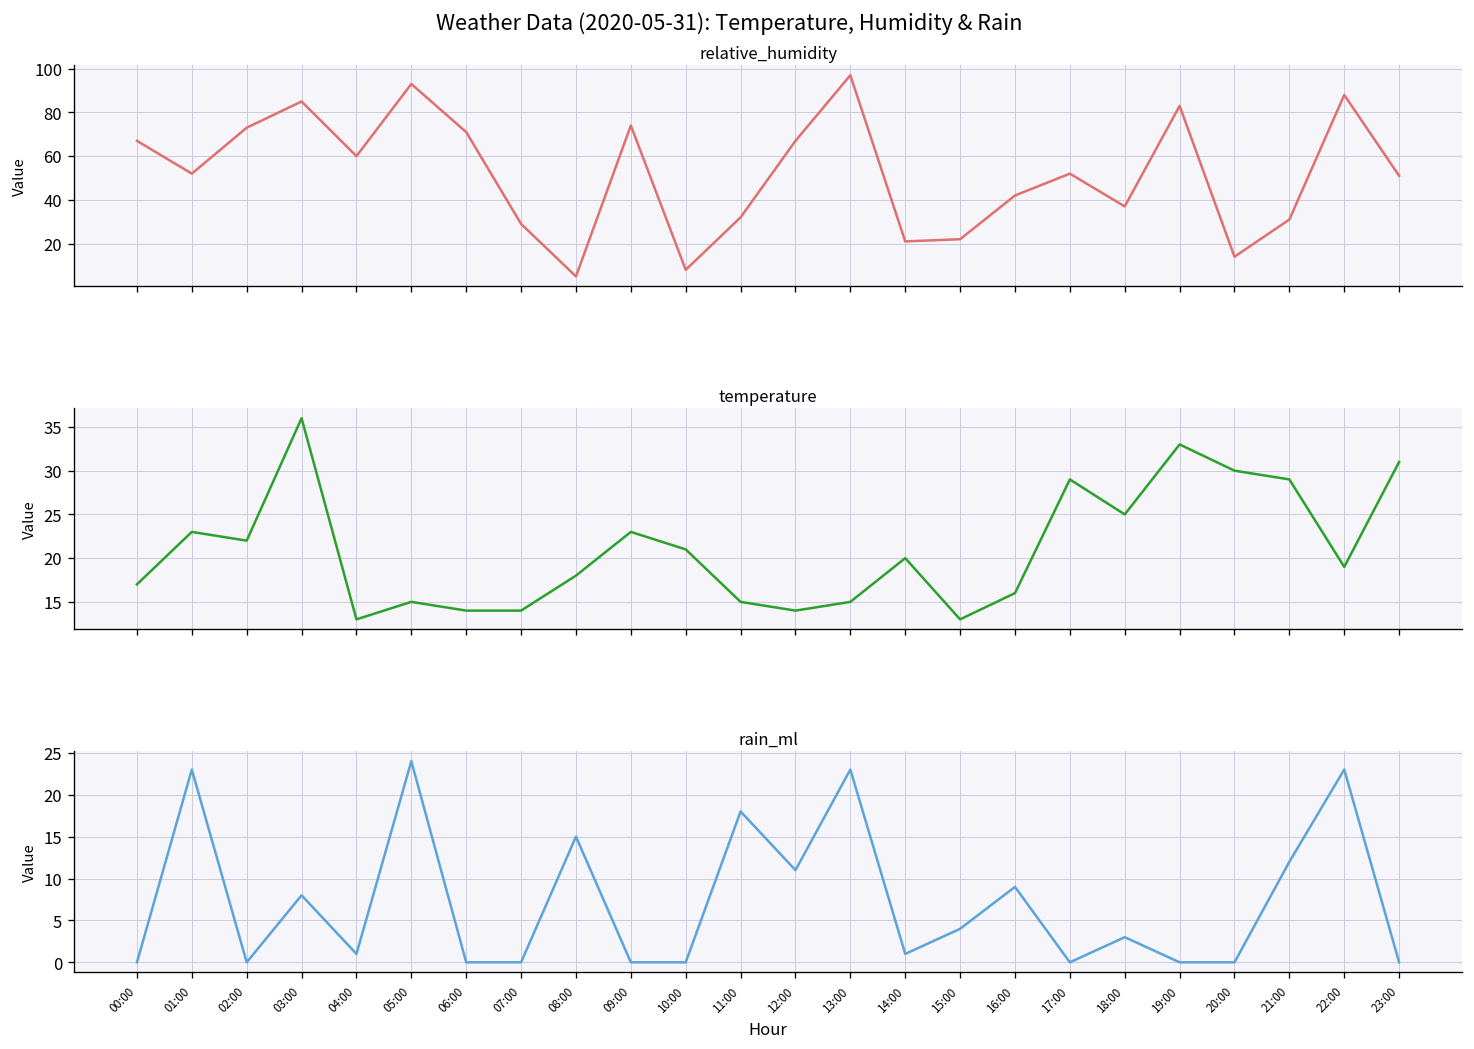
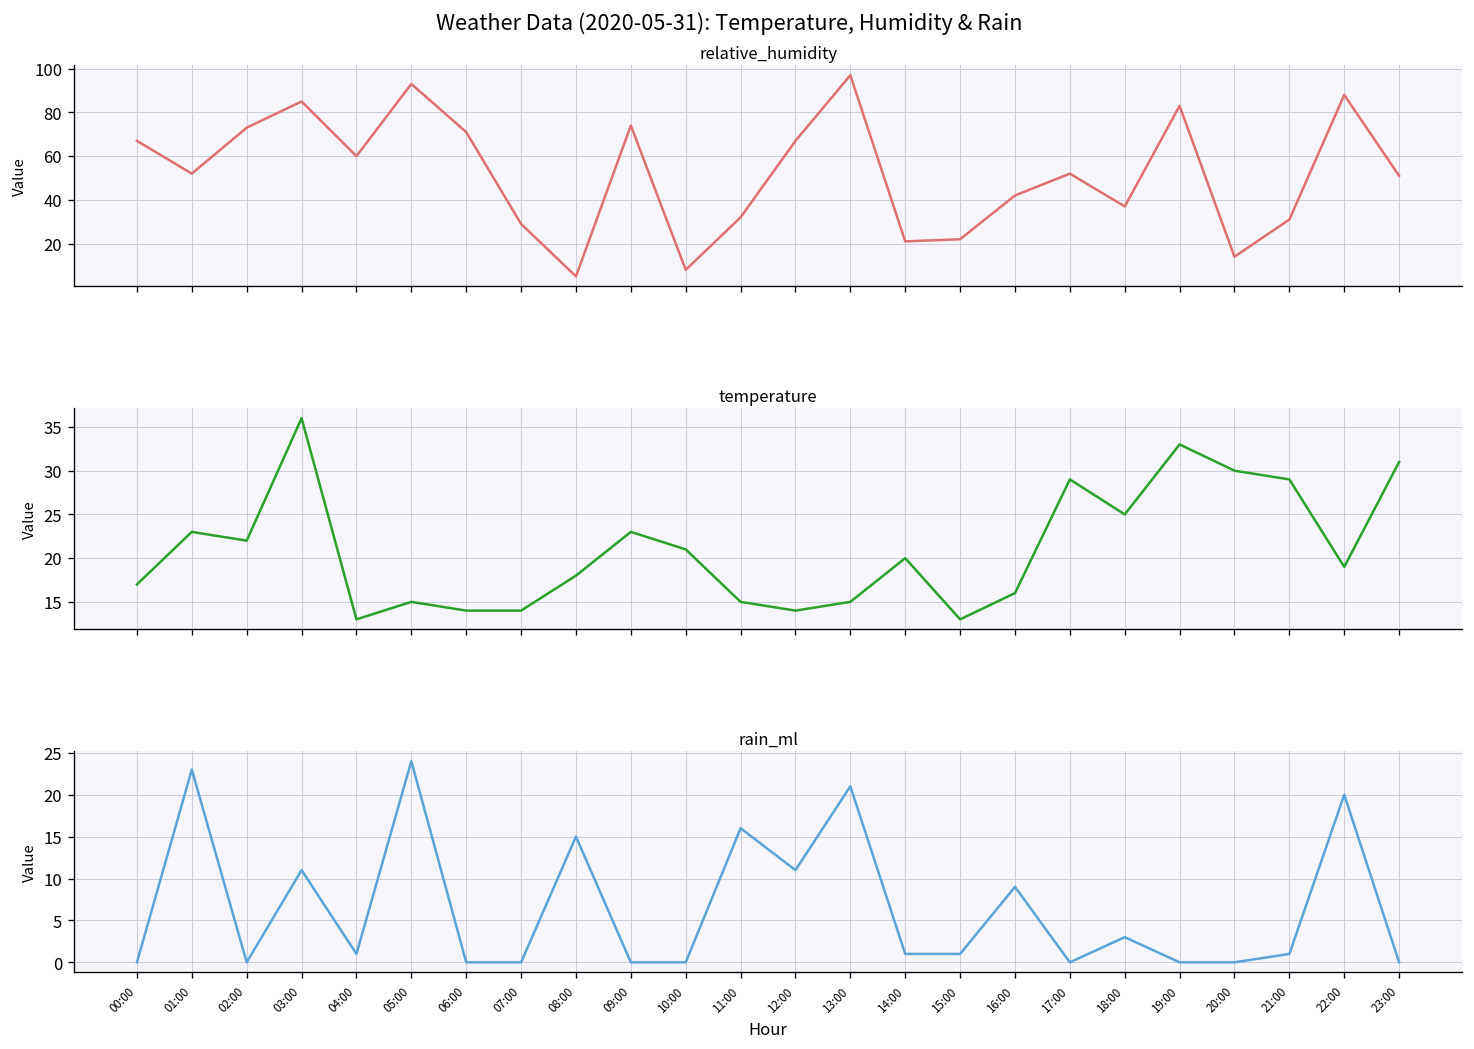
rain_ml, 03:00: 8 -> 11
rain_ml, 11:00: 18 -> 16
rain_ml, 13:00: 23 -> 21
rain_ml, 15:00: 4 -> 1
rain_ml, 21:00: 12 -> 1
rain_ml, 22:00: 23 -> 20
